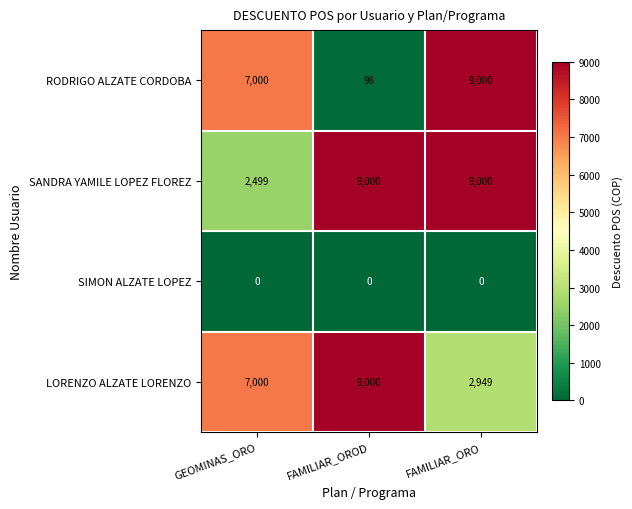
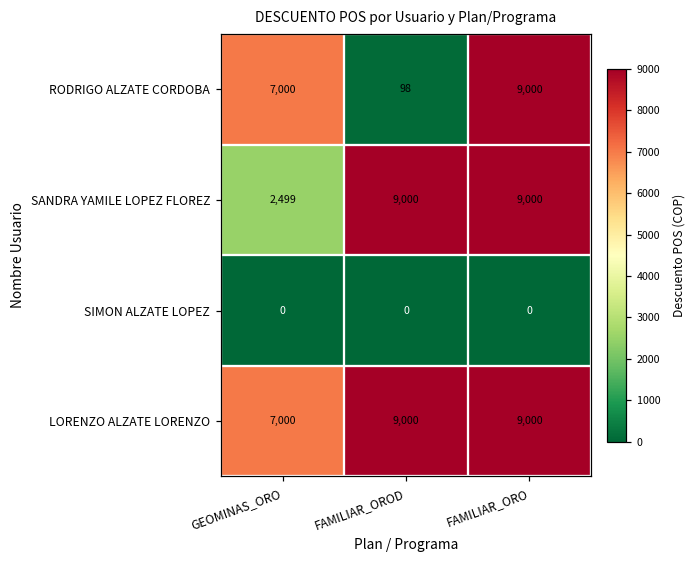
LORENZO ALZATE LORENZO, FAMILIAR_ORO: 2,949 -> 9,000
